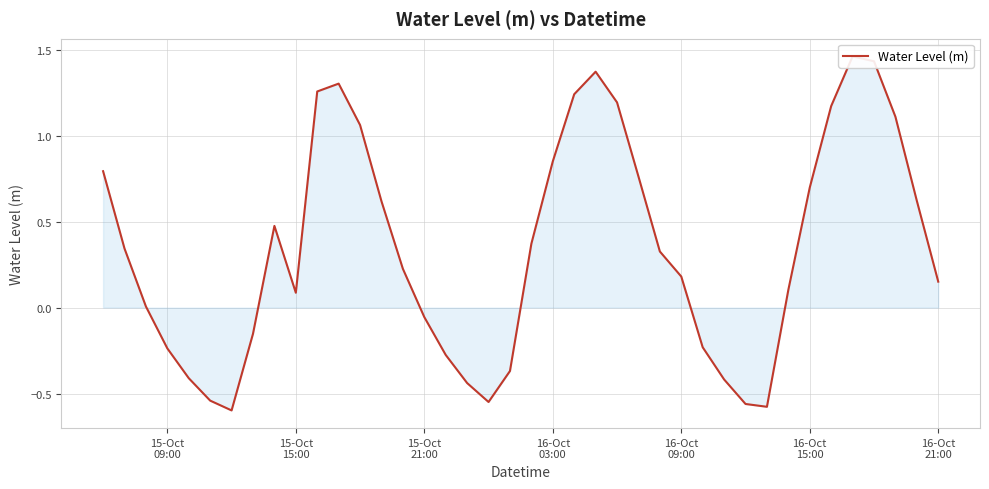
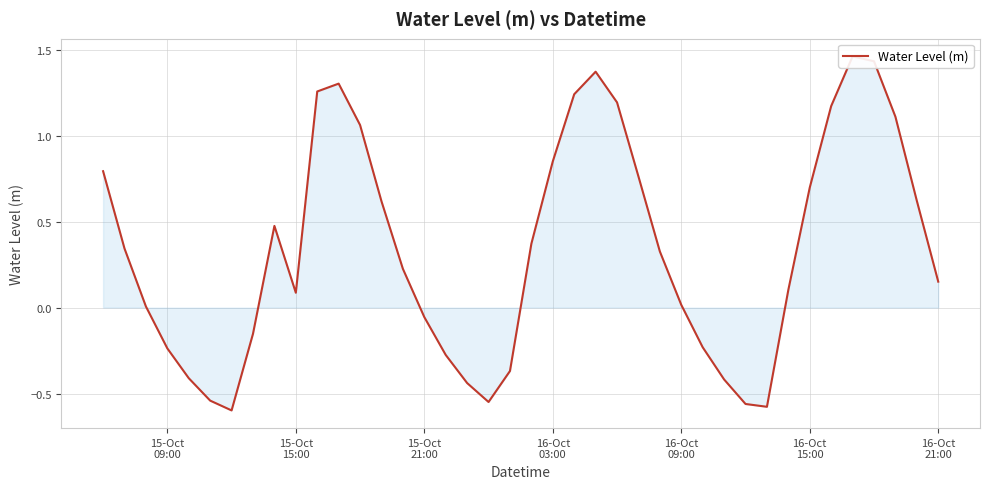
Water Level (m), 16-Oct 09:00: 0.18 -> 0.02
